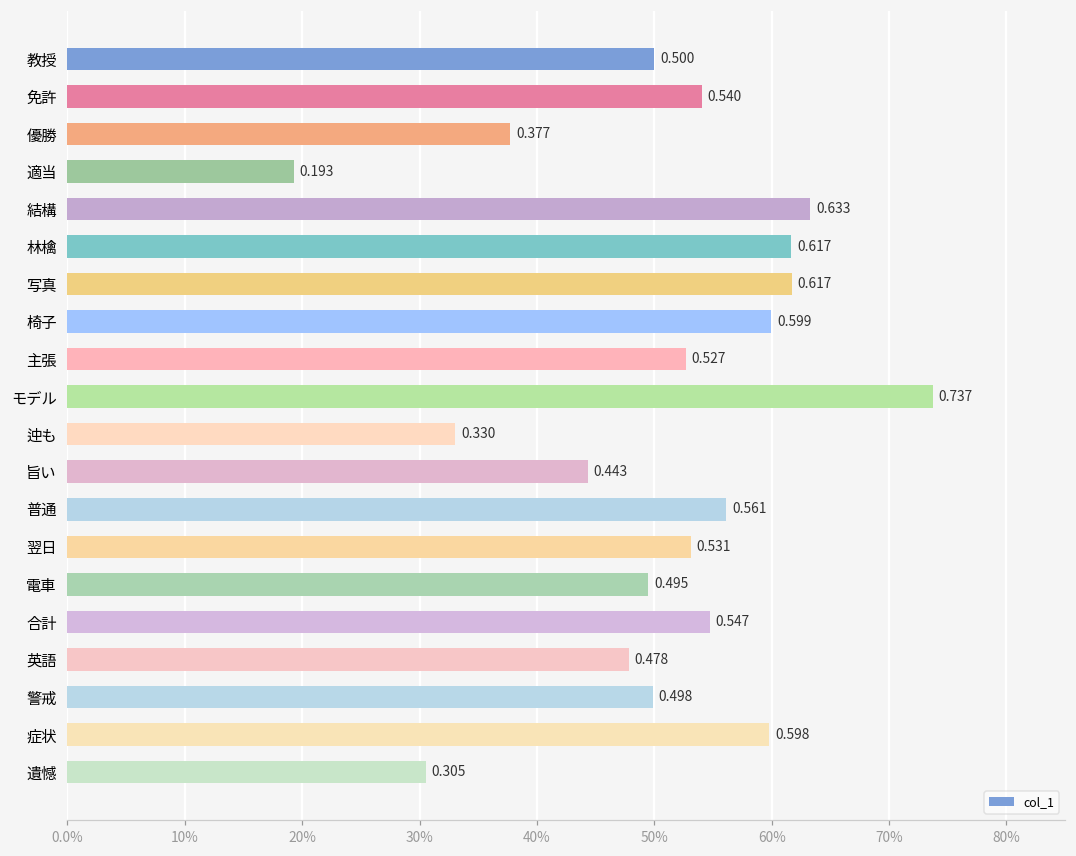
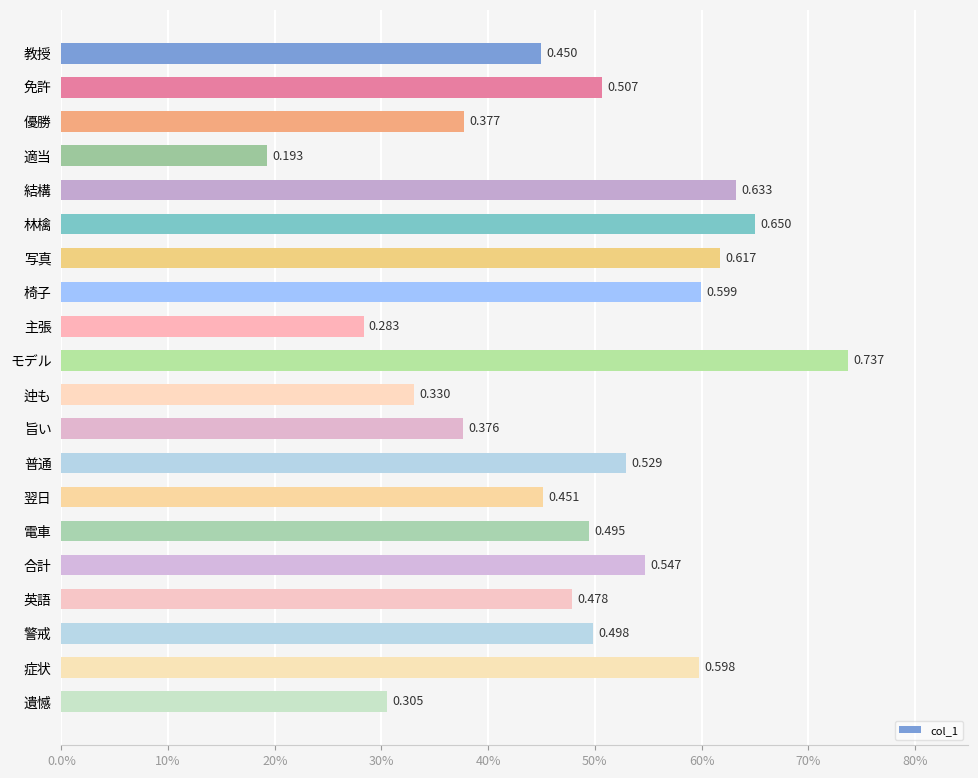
教授: 0.500 -> 0.450
免許: 0.540 -> 0.507
林檎: 0.617 -> 0.650
主張: 0.527 -> 0.283
旨い: 0.443 -> 0.376
普通: 0.561 -> 0.529
翌日: 0.531 -> 0.451
